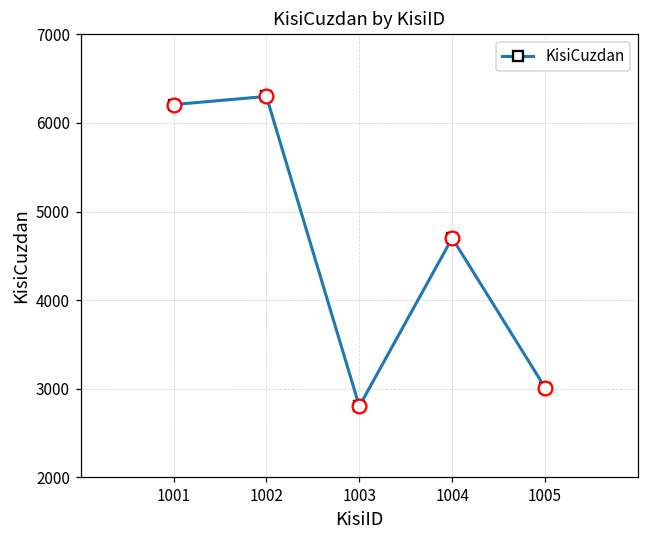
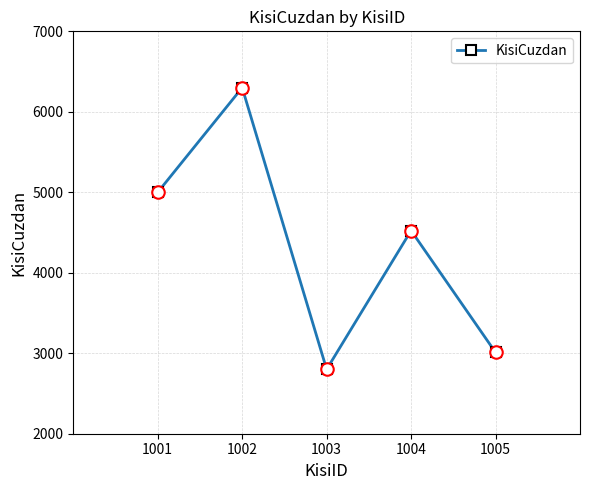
1001: 6200 -> 5000
1004: 4700 -> 4500
